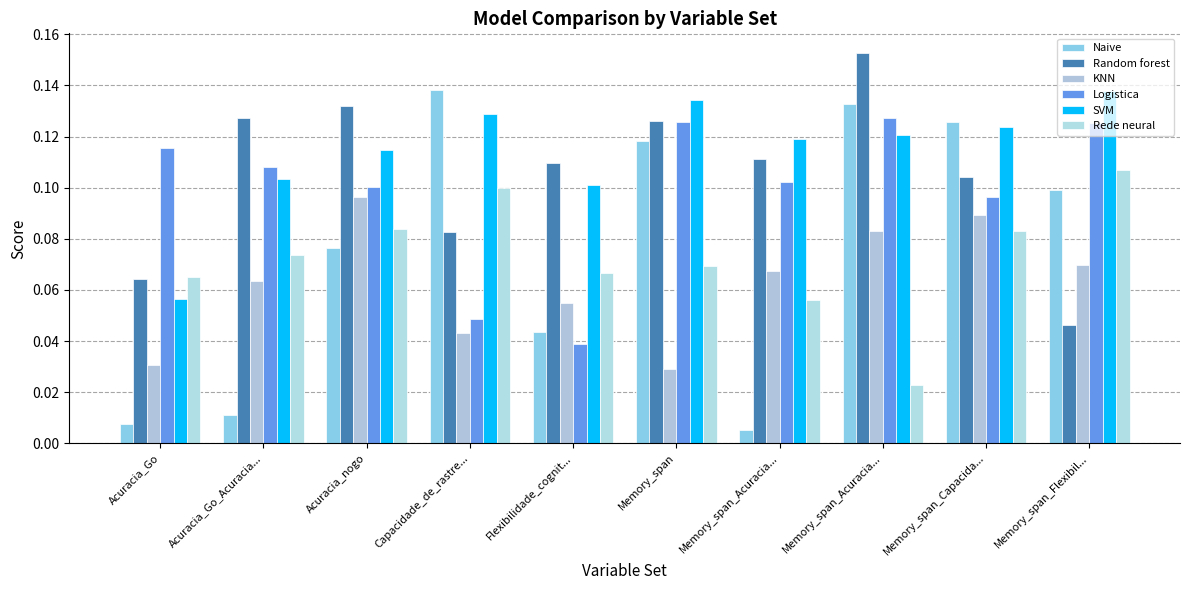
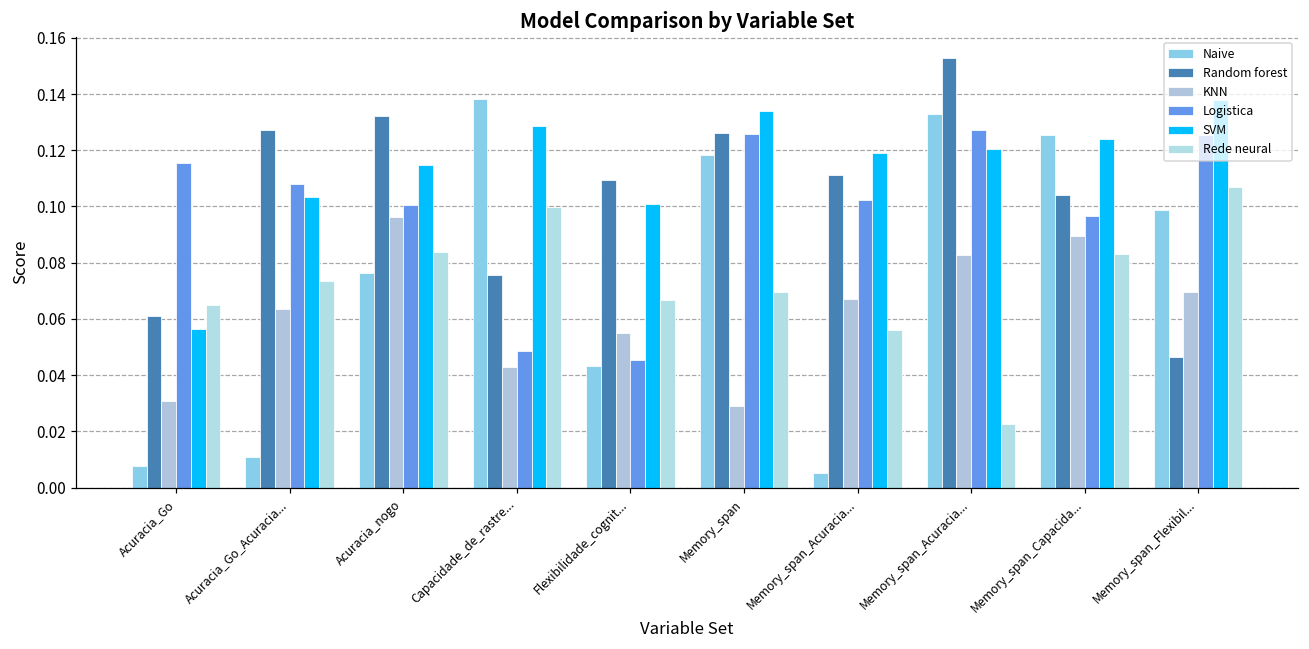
Random forest, Acuracia_Go: 0.064 -> 0.061
Random forest, Capacidade_de_rastre...: 0.083 -> 0.076
Logistica, Flexibilidade_cognit...: 0.039 -> 0.045
